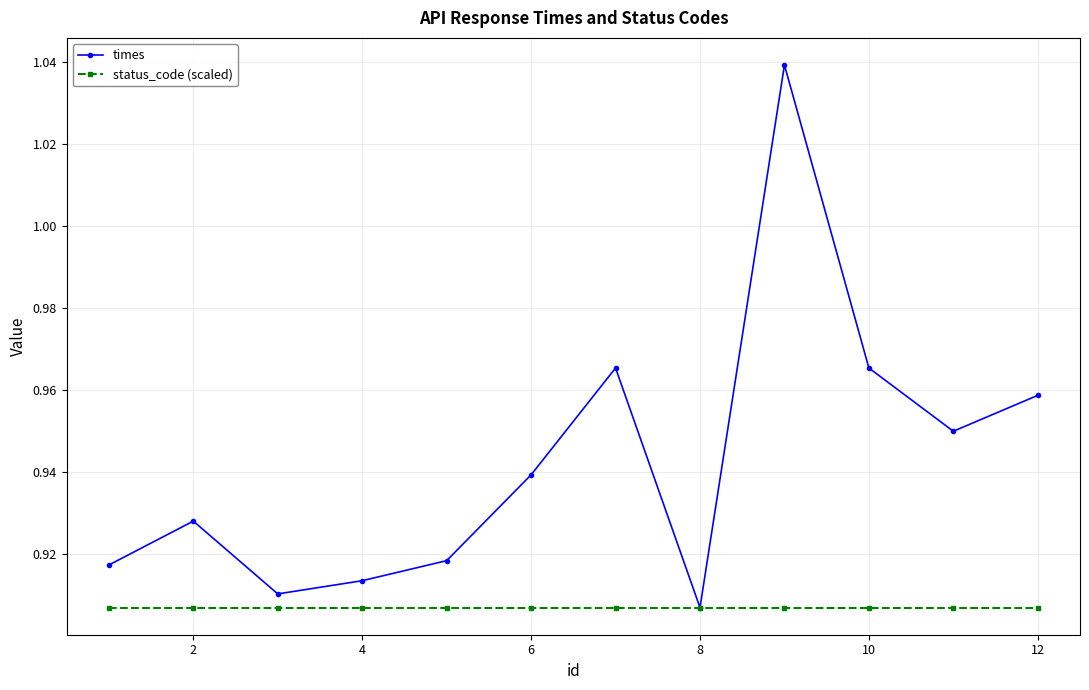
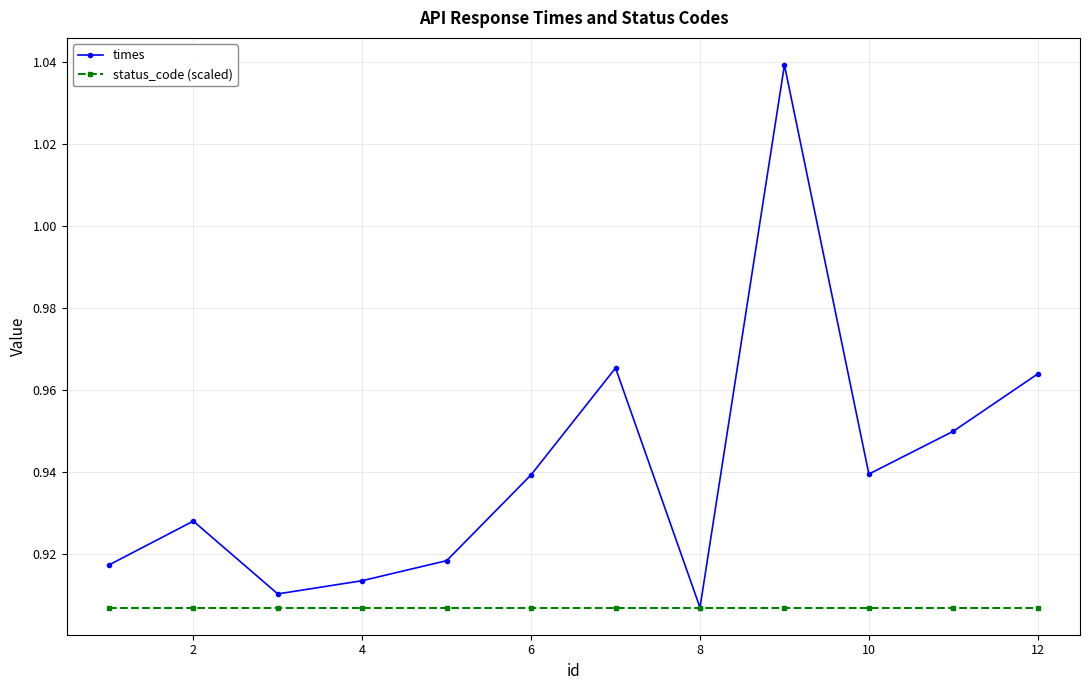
times, 10: 0.965 -> 0.939
times, 12: 0.959 -> 0.964
